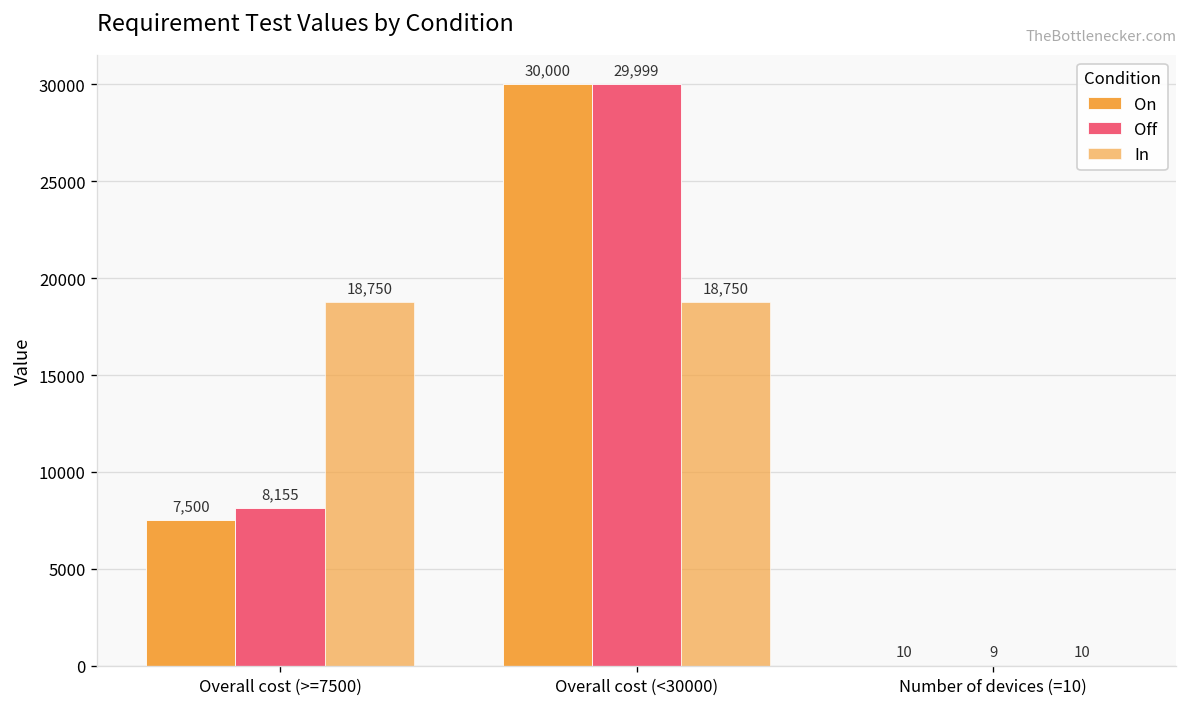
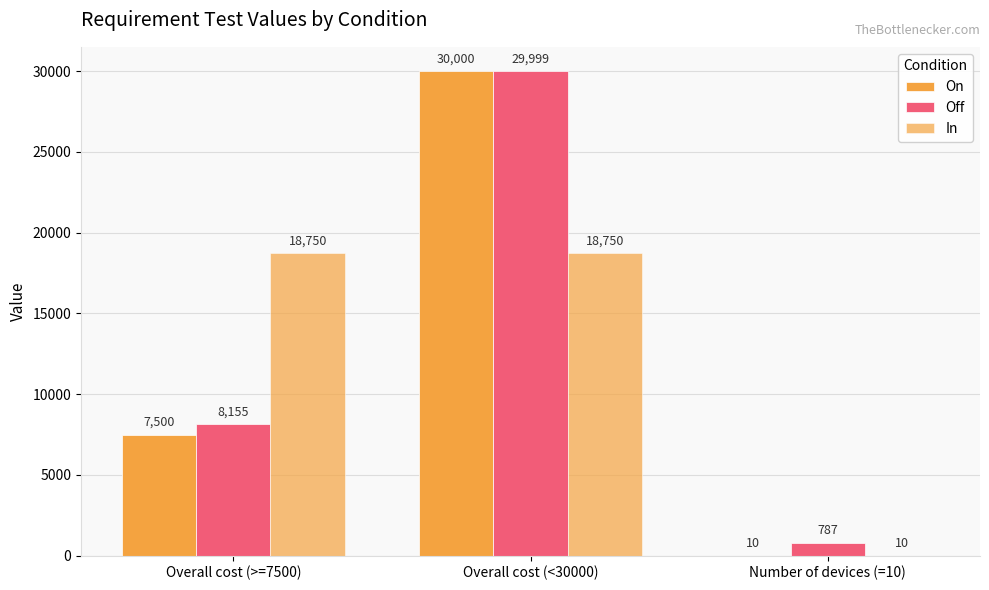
Off, Number of devices (=10): 9 -> 787
